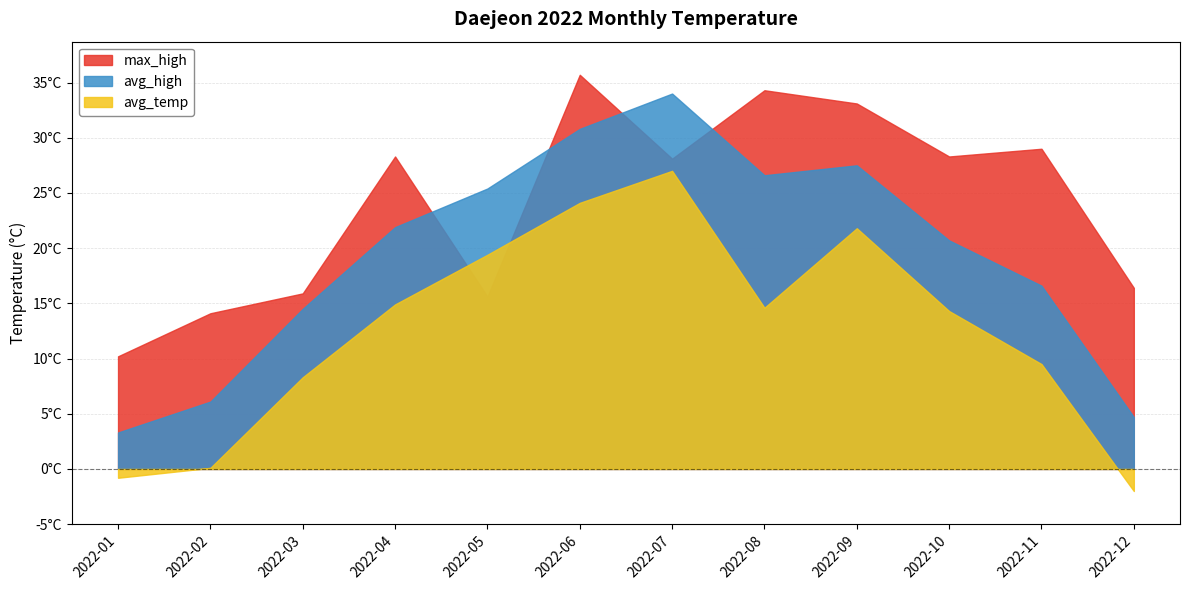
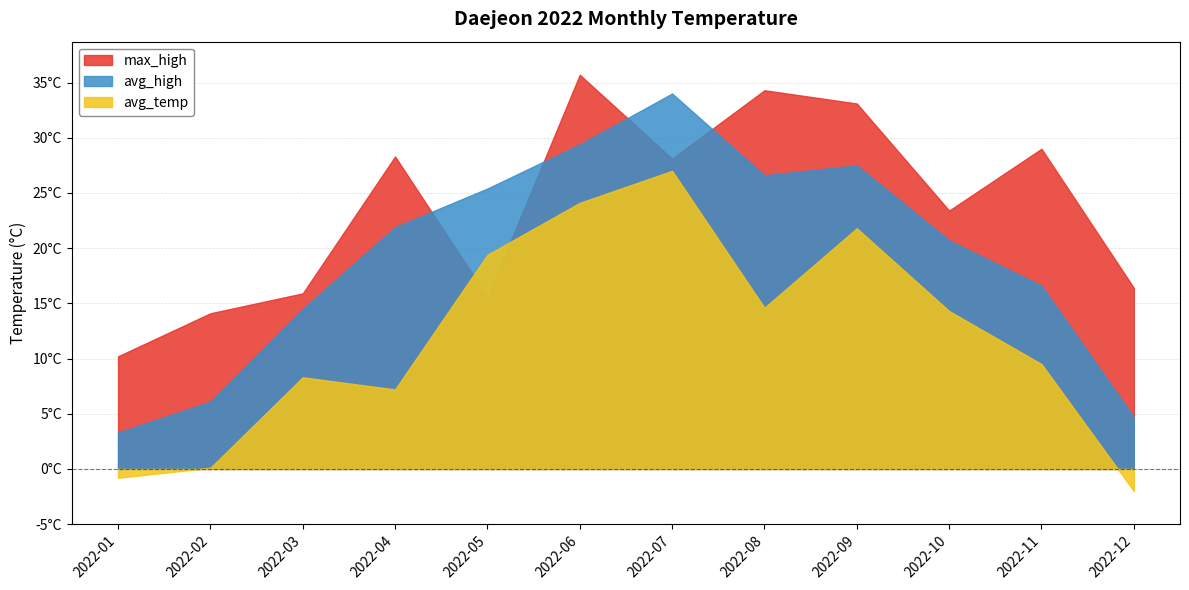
avg_temp, 2022-04: 14.9°C -> 7.2°C
avg_high, 2022-06: 30.8°C -> 29.4°C
max_high, 2022-10: 28.3°C -> 23.4°C
